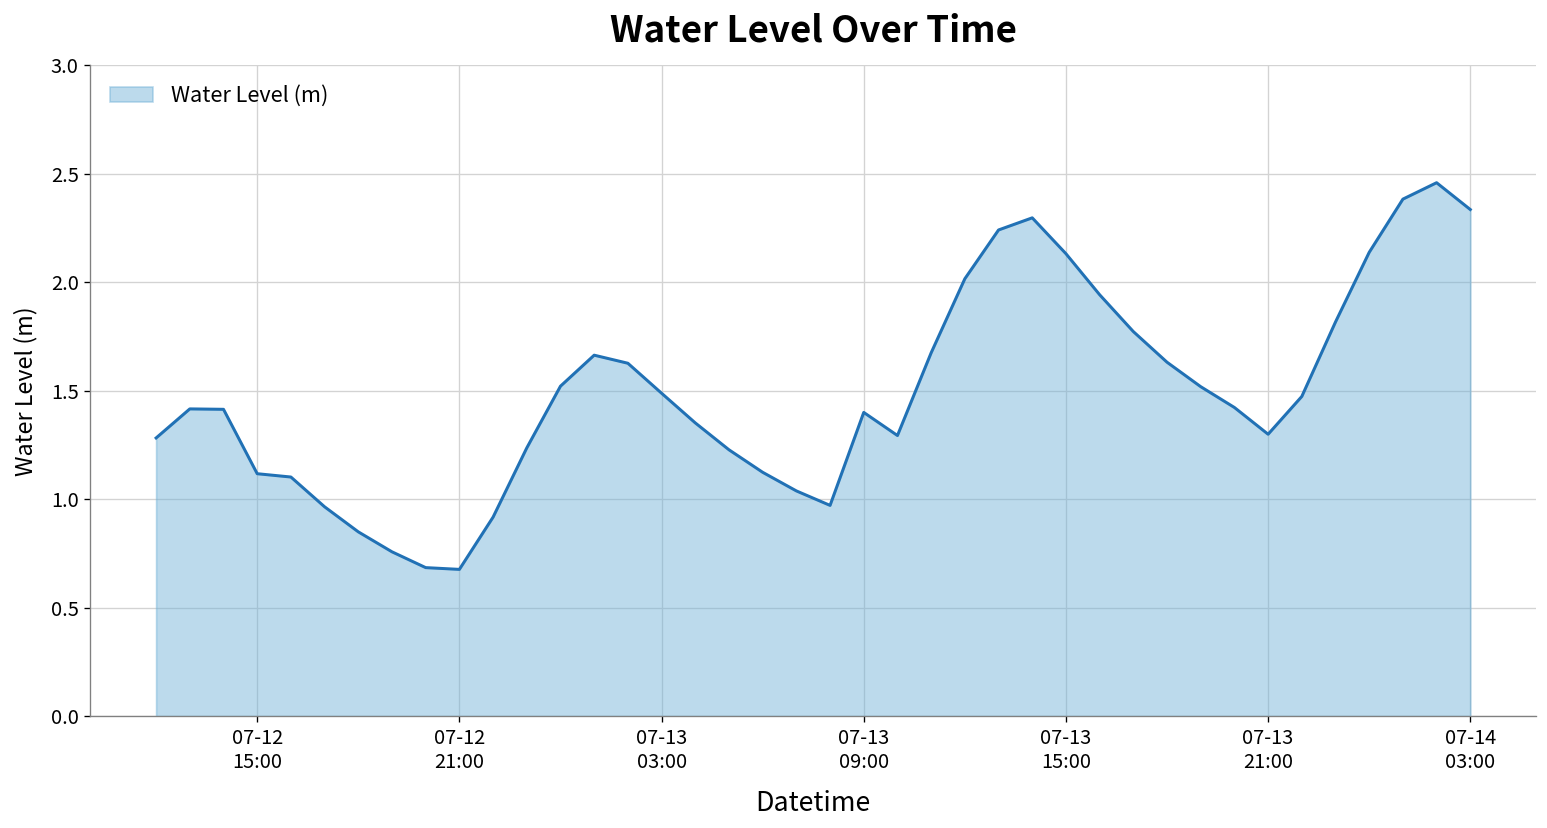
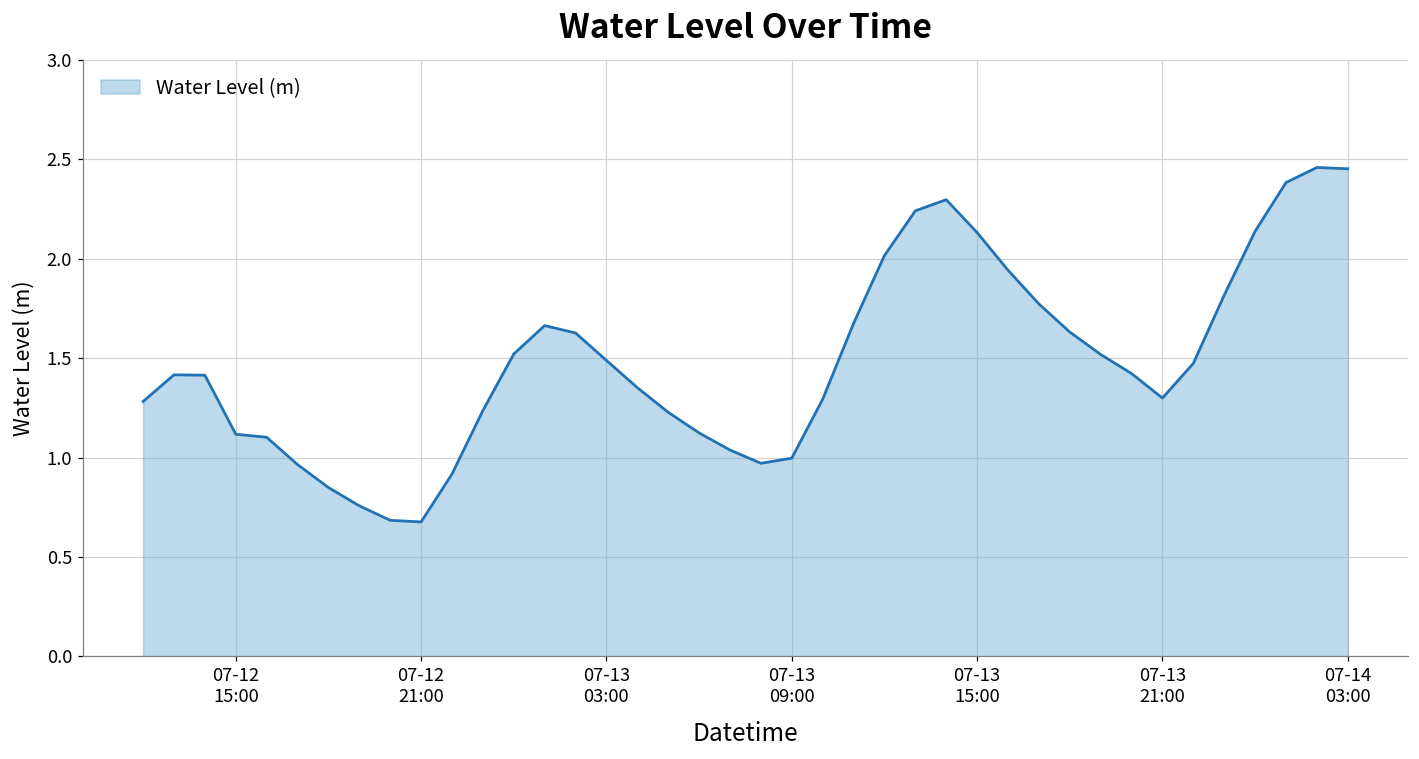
07-13 09:00: 1.40 -> 1.00
07-14 03:00: 2.34 -> 2.45
